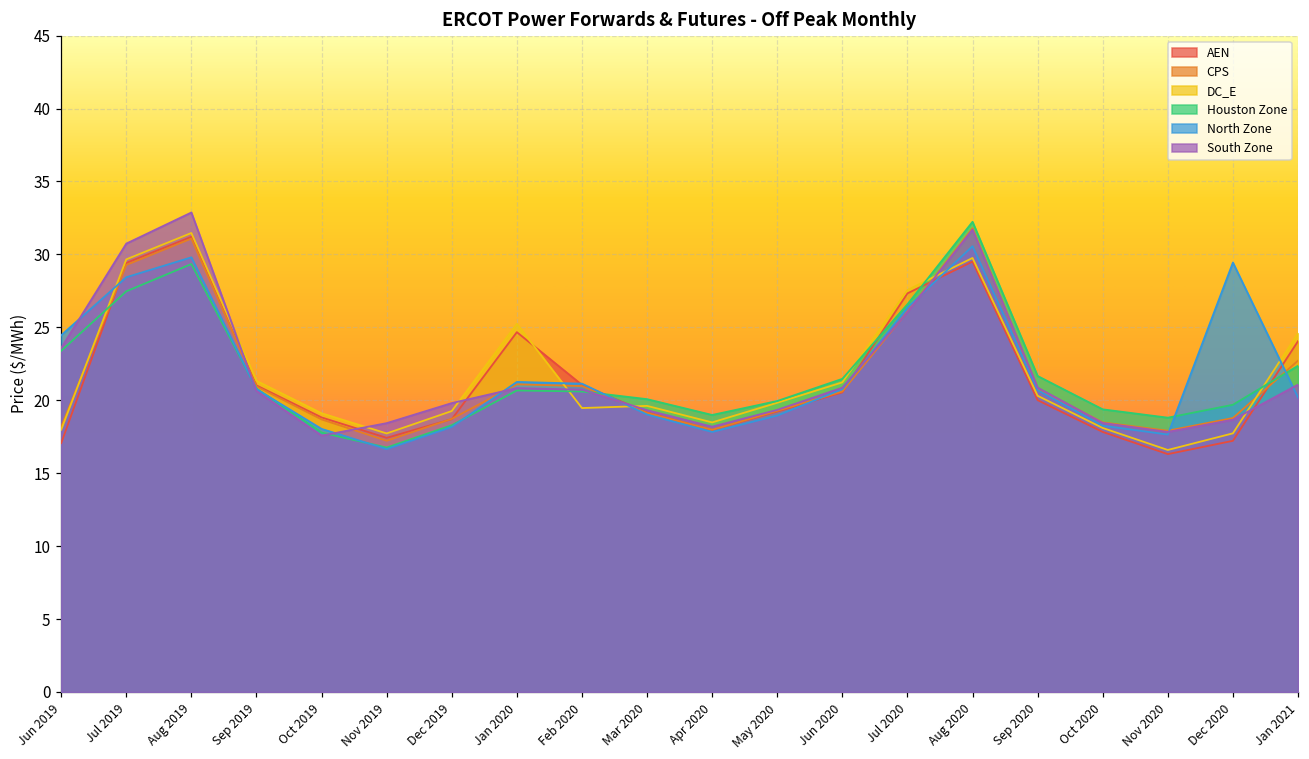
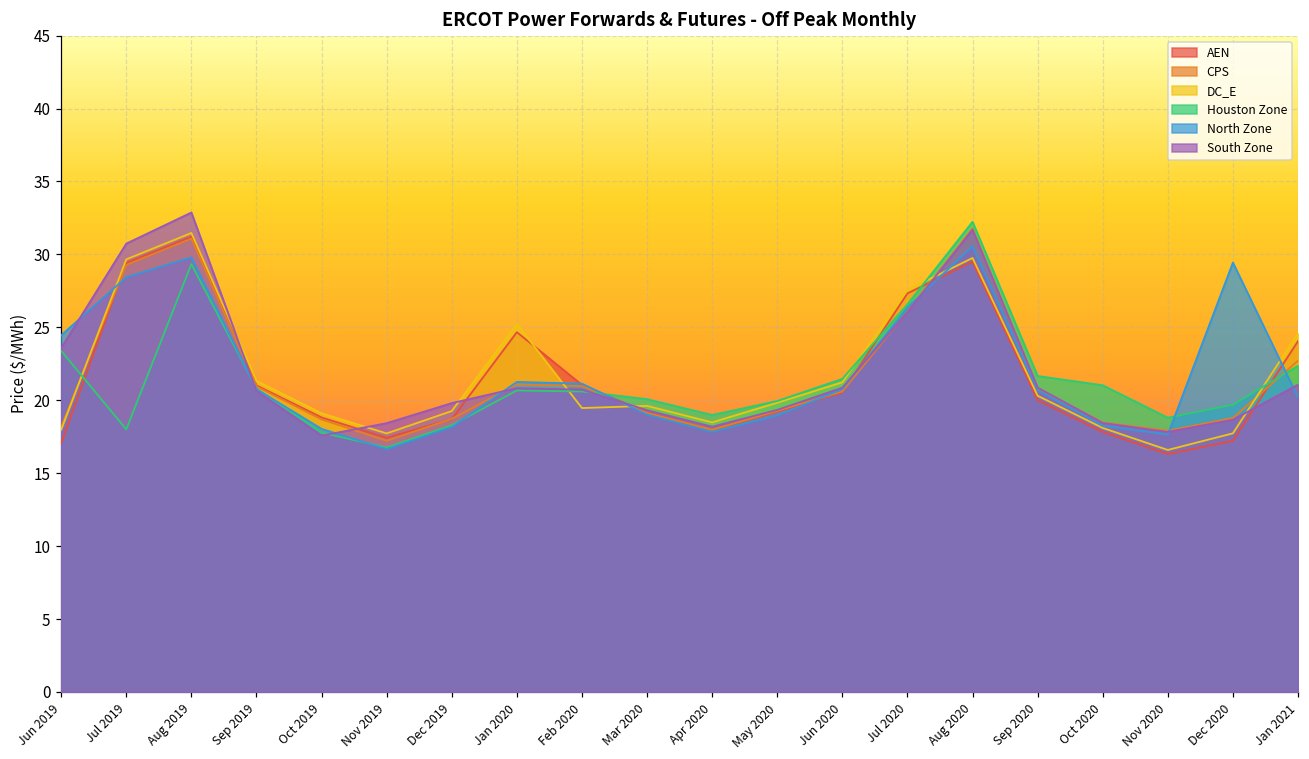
Houston Zone, Jul 2019: 27.5 -> 18.0
Houston Zone, Oct 2020: 19.4 -> 21.0
